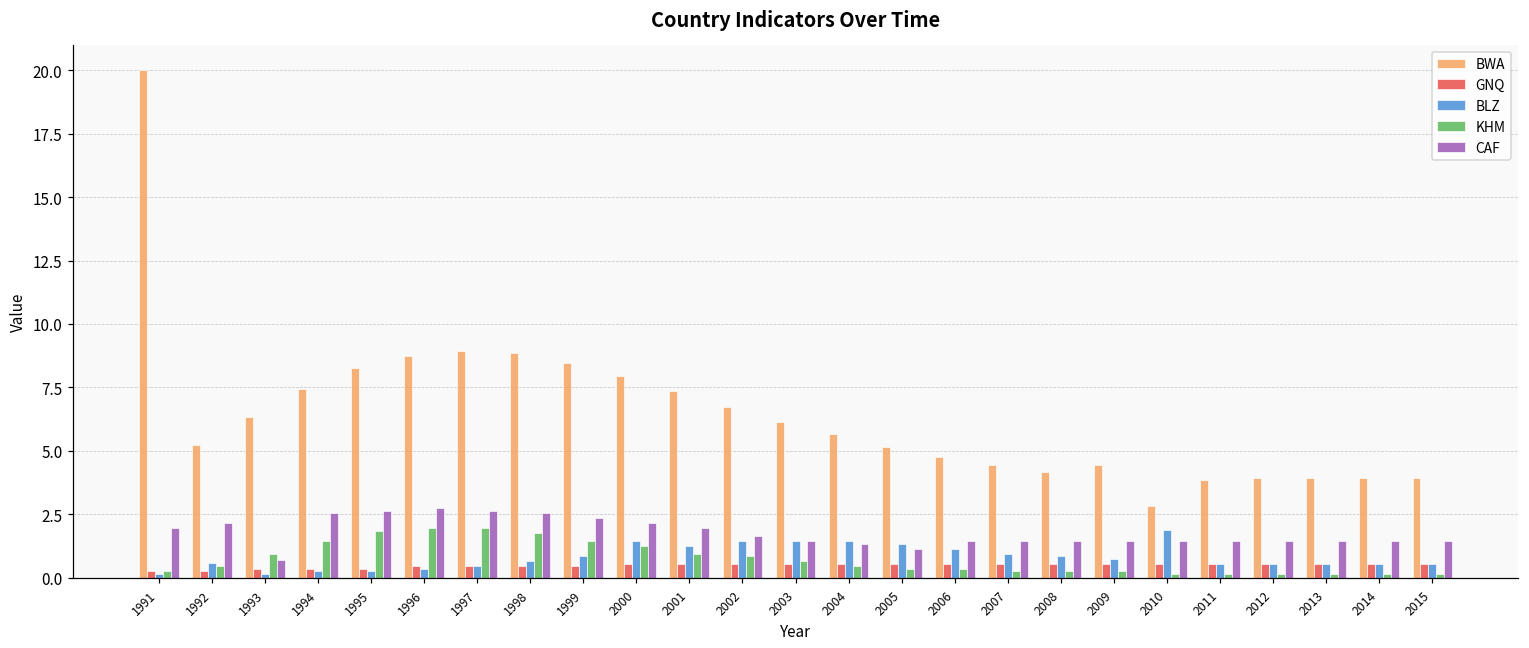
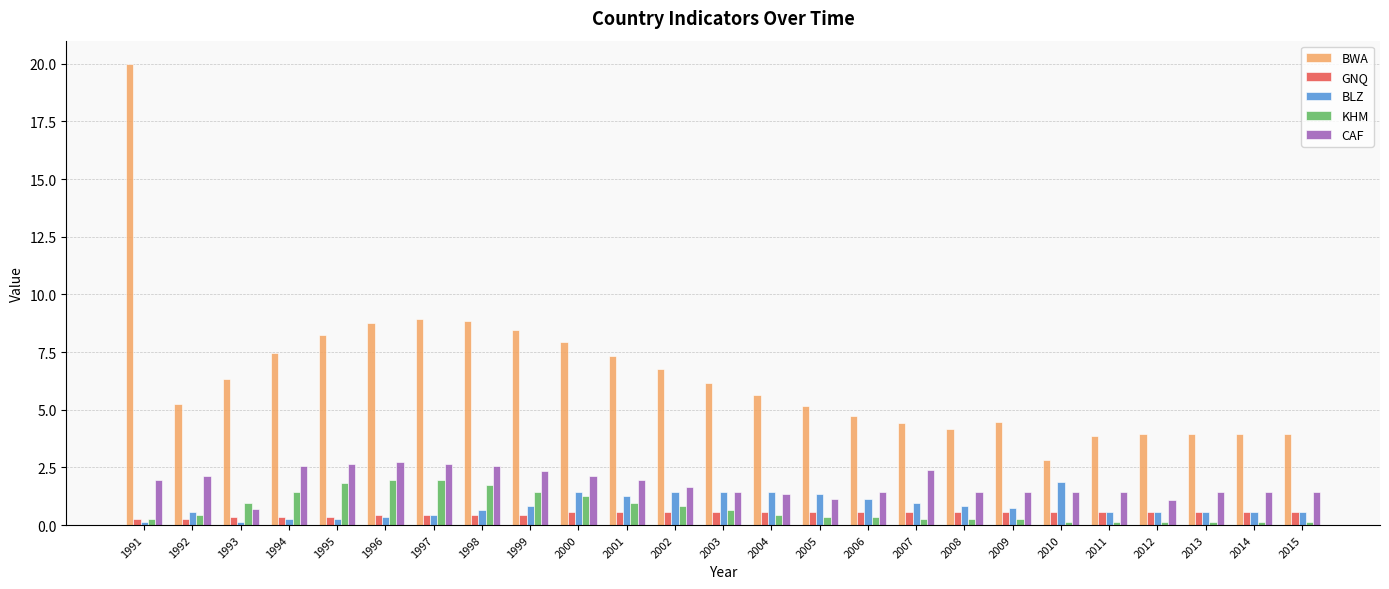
CAF, 2007: 1.5 -> 2.4
CAF, 2012: 1.5 -> 1.1
